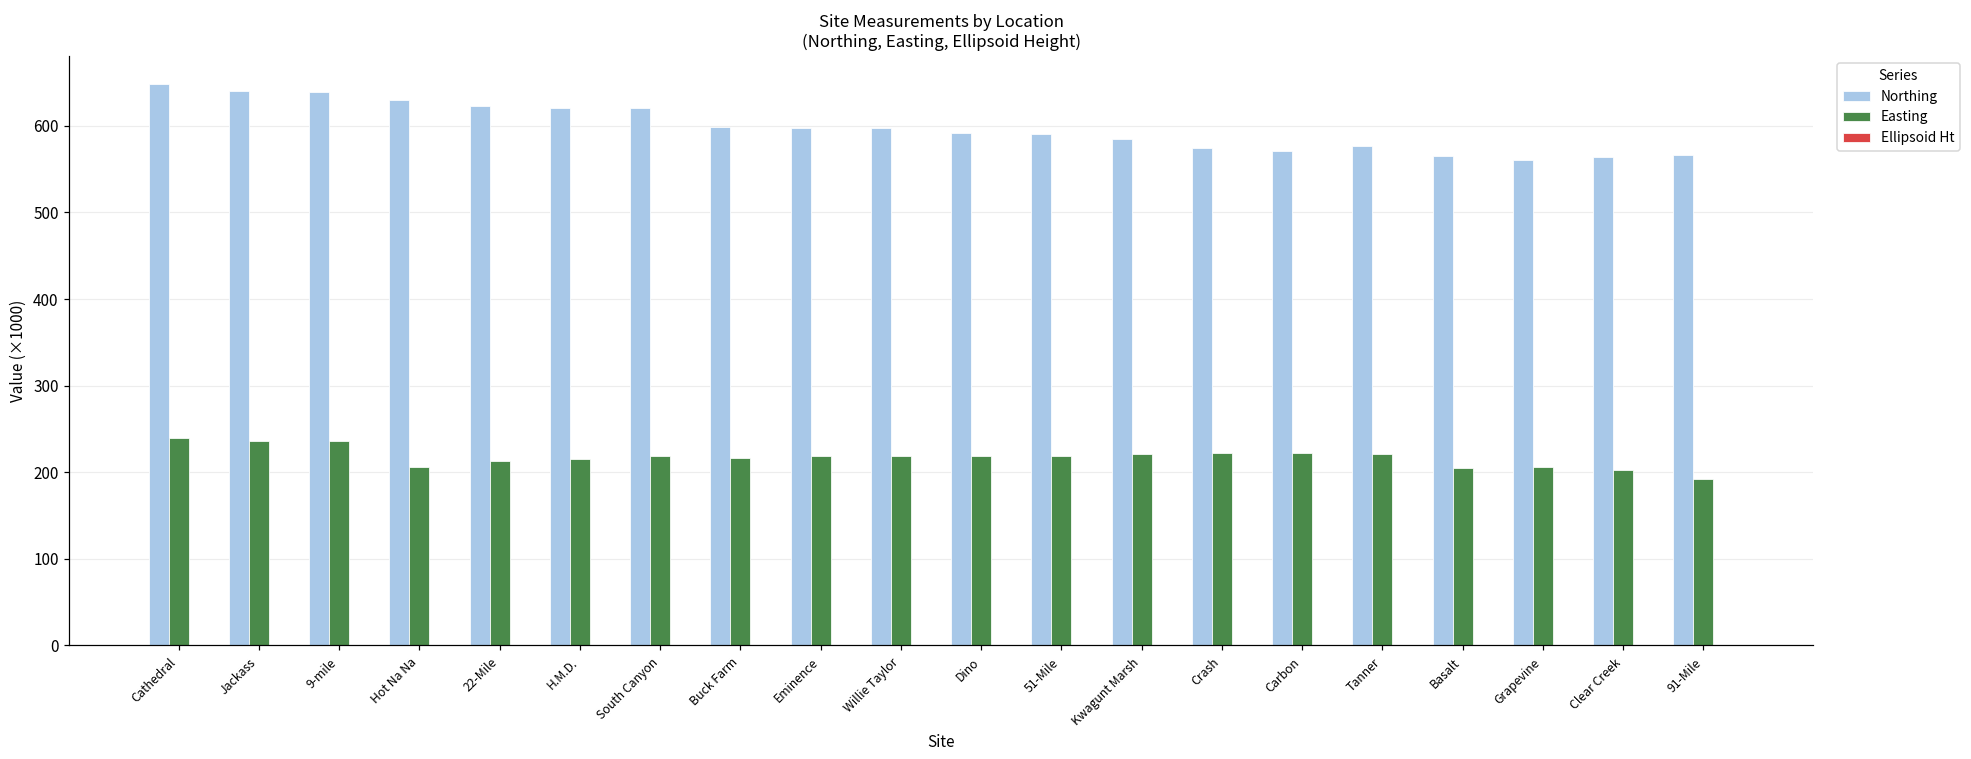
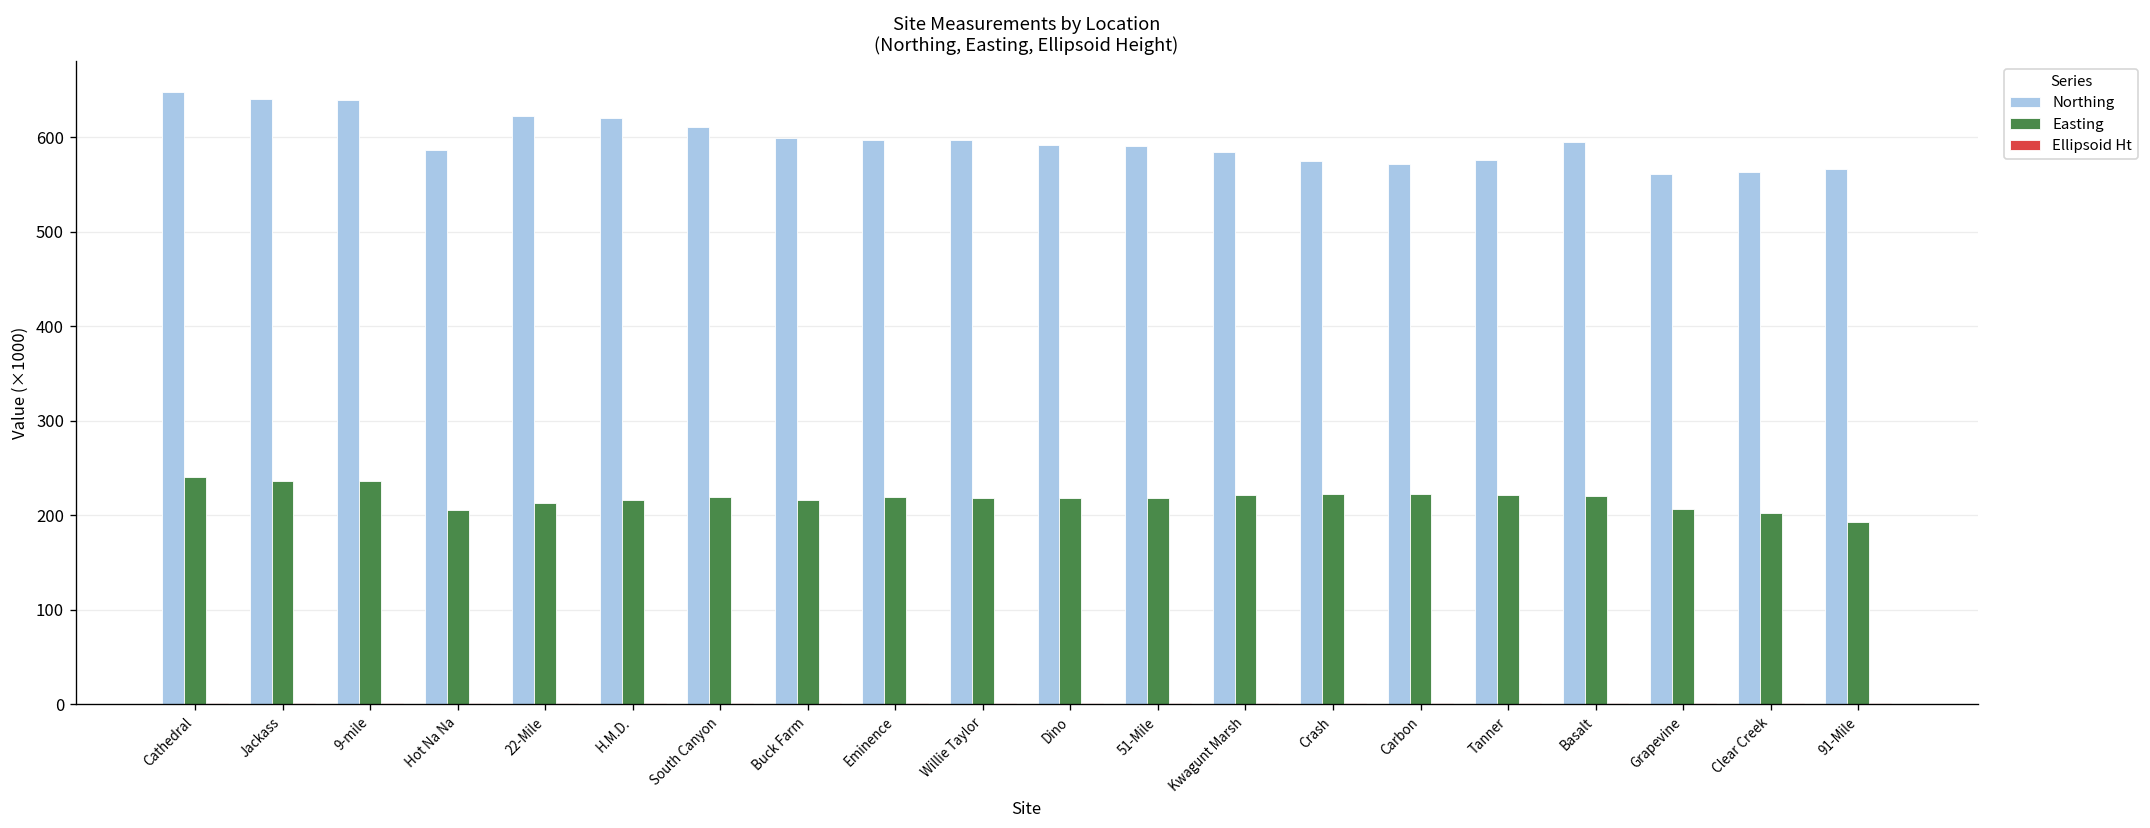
Northing, Hot Na Na: 630 -> 590
Northing, South Canyon: 620 -> 610
Northing, Basalt: 560 -> 590
Easting, Basalt: 200 -> 220
